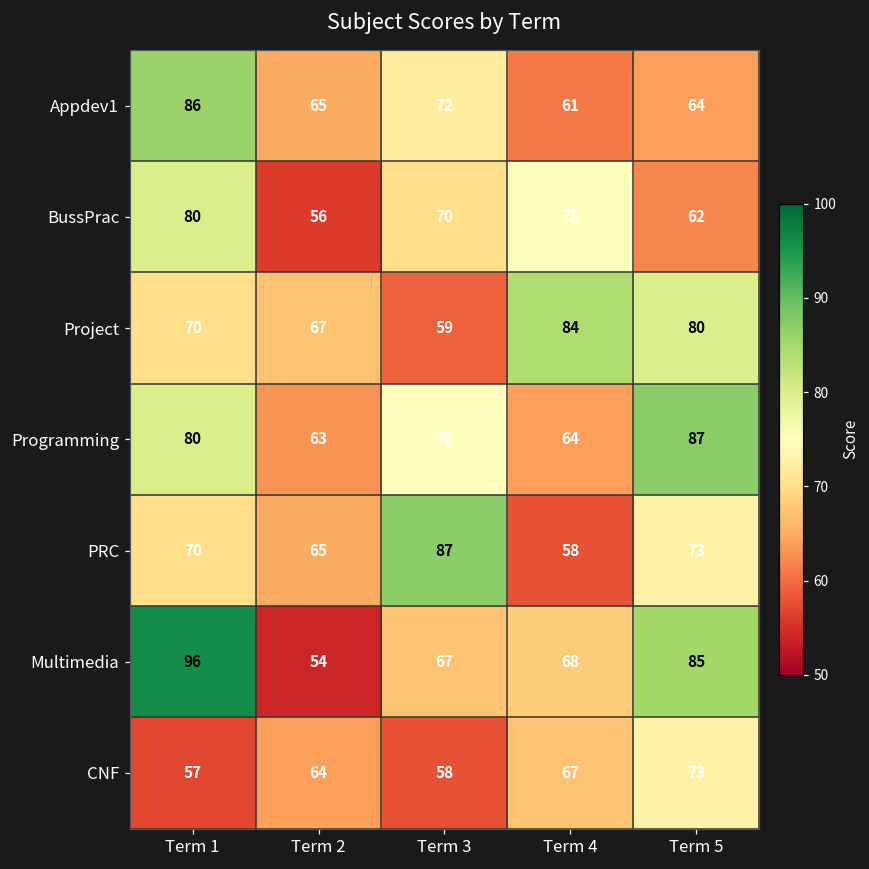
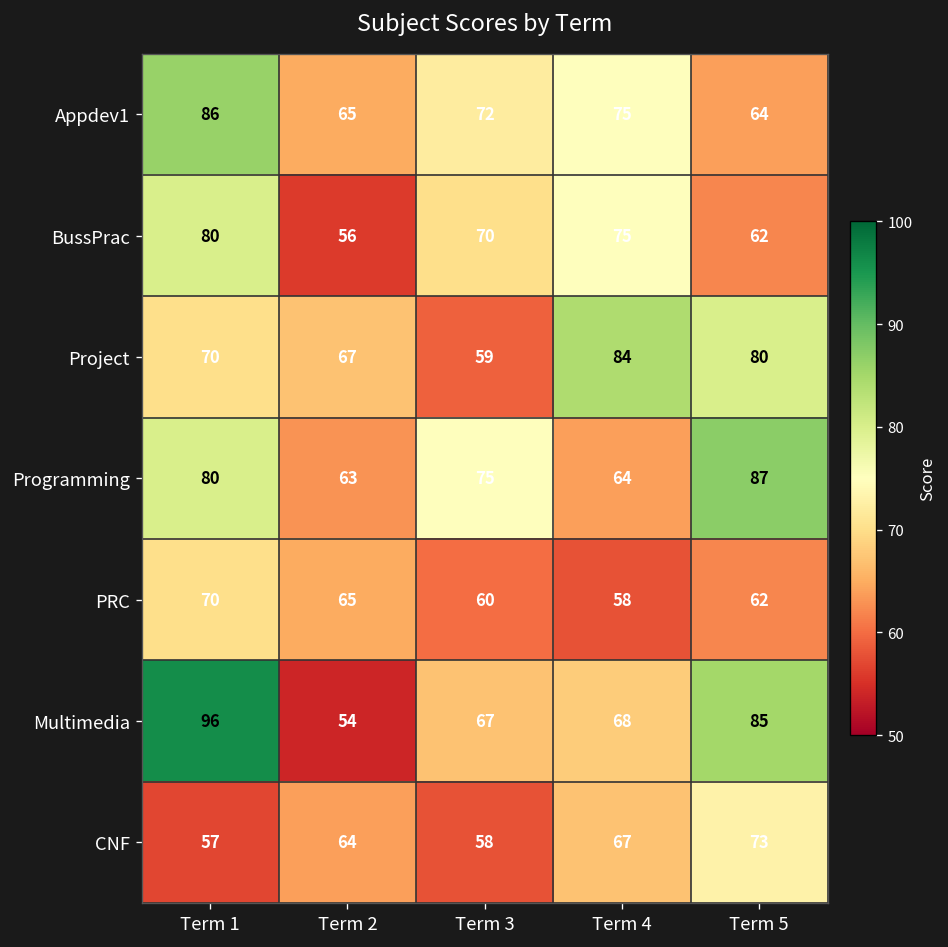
Appdev1, Term 4: 61 -> 75
PRC, Term 3: 87 -> 60
PRC, Term 5: 73 -> 62
